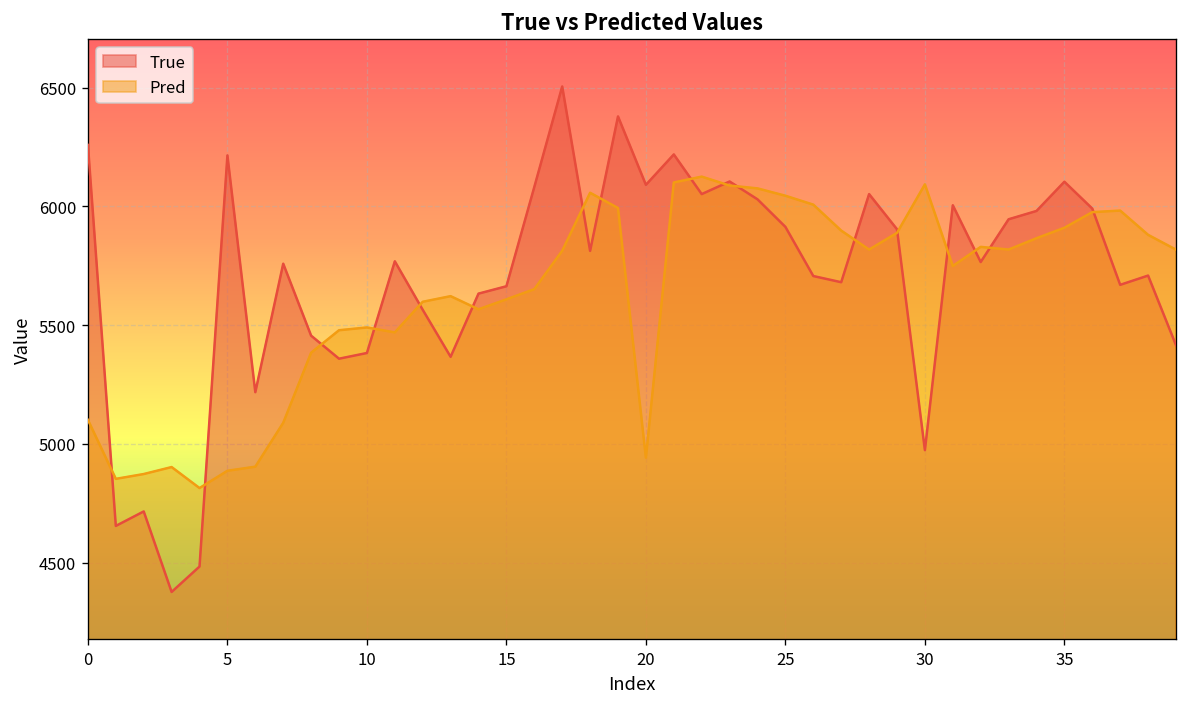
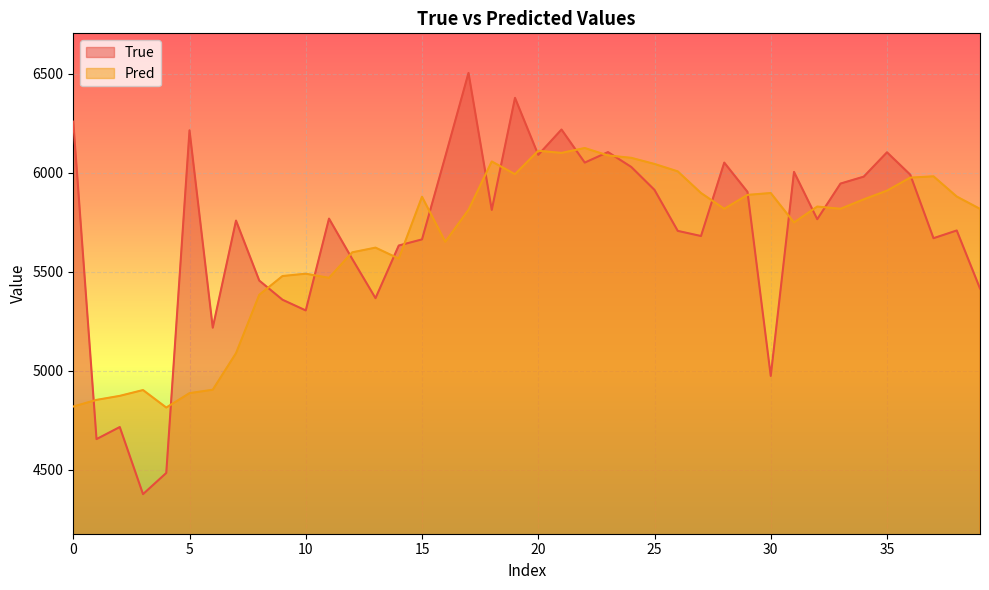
Pred, 0: 5100 -> 4820
True, 10: 5380 -> 5310
Pred, 15: 5610 -> 5880
Pred, 20: 4940 -> 6110
Pred, 30: 6090 -> 5900
